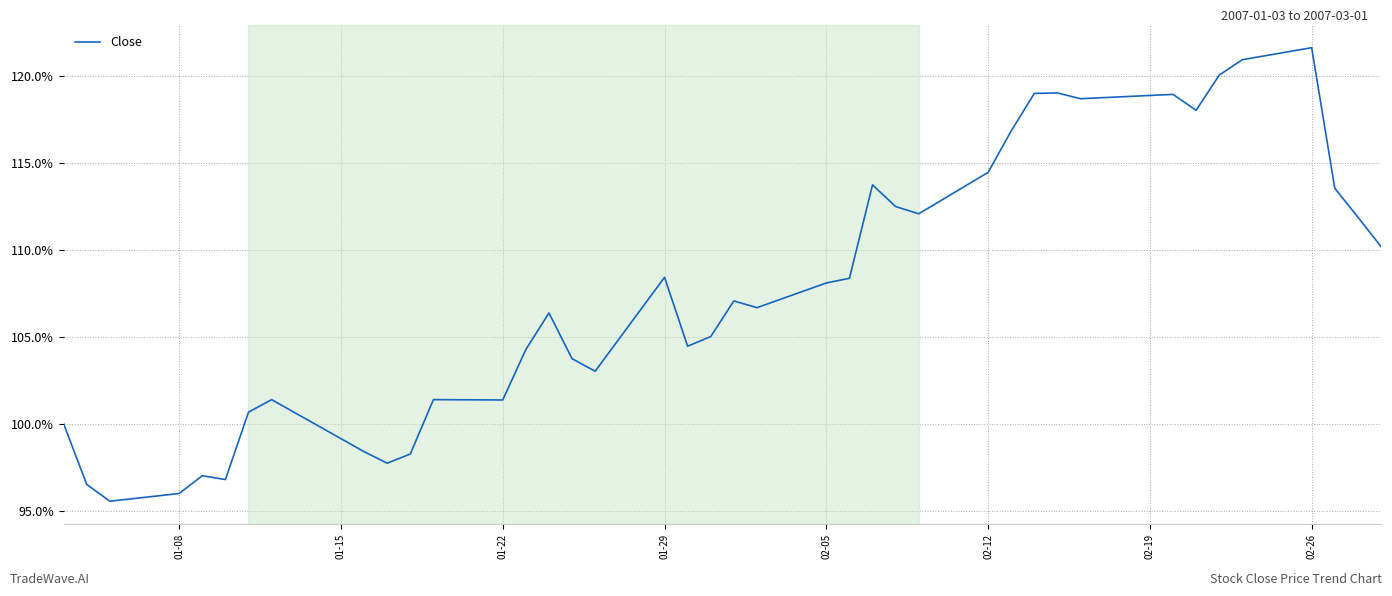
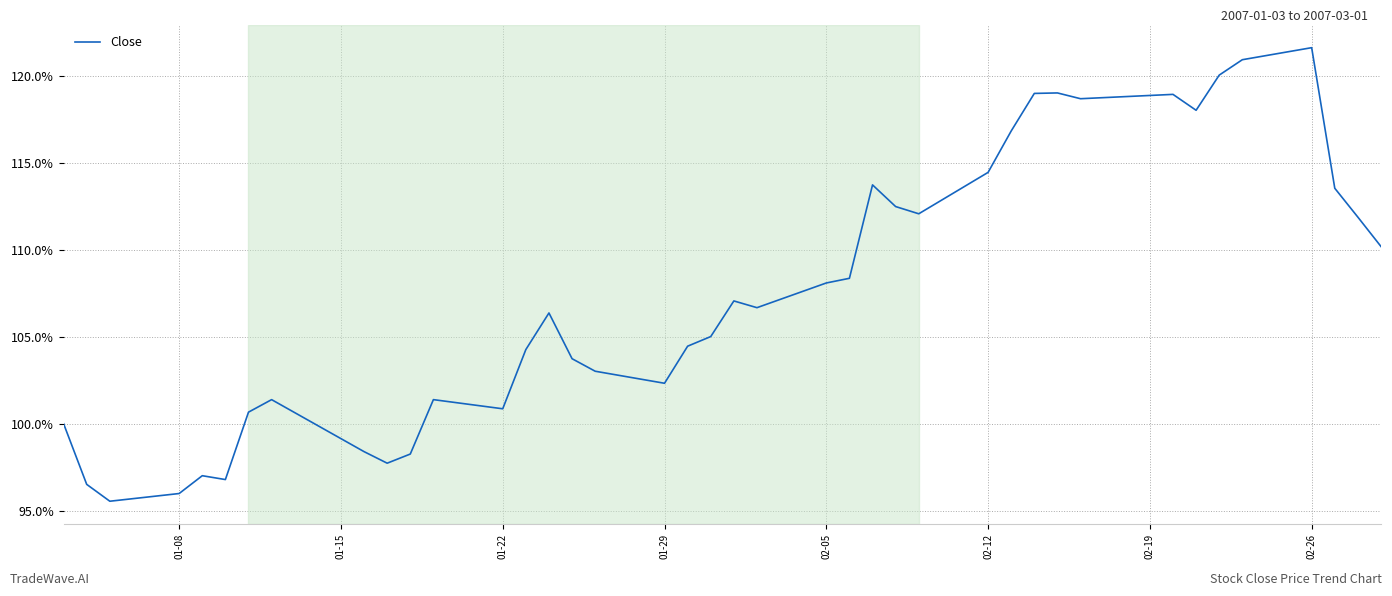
01-22: 101.4% -> 100.9%
01-29: 108.4% -> 102.3%
